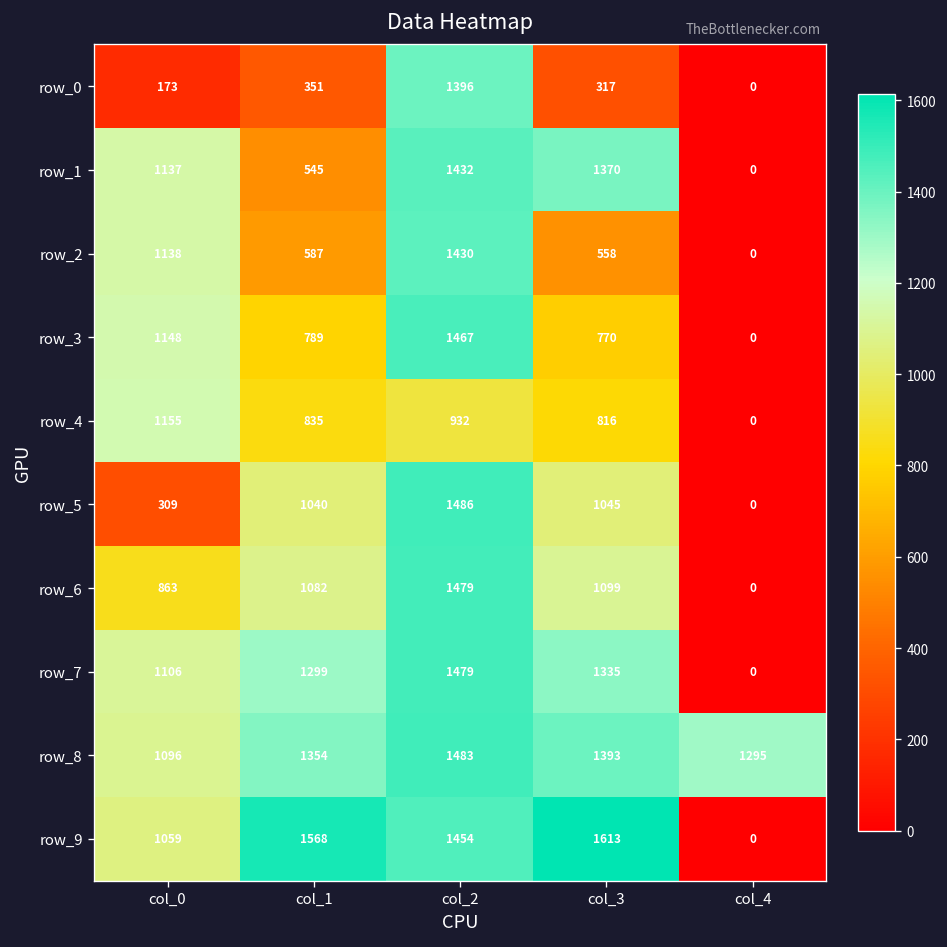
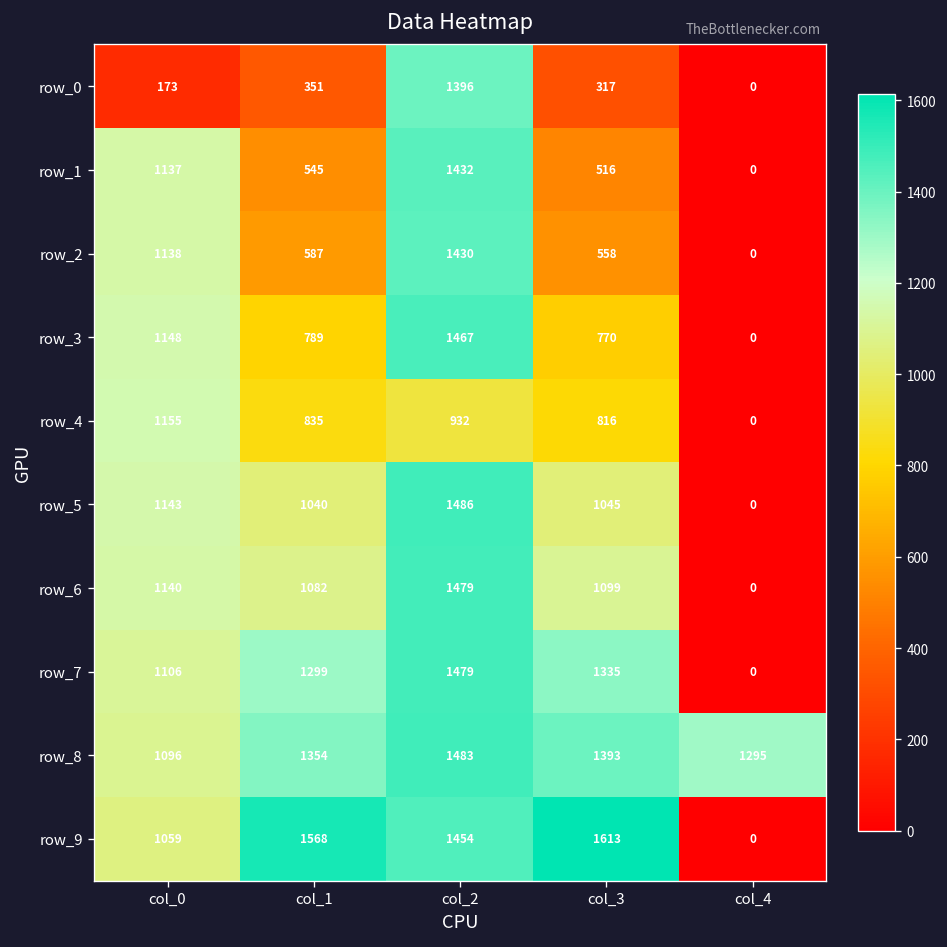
row_1, col_3: 1370 -> 516
row_5, col_0: 309 -> 1143
row_6, col_0: 863 -> 1140
